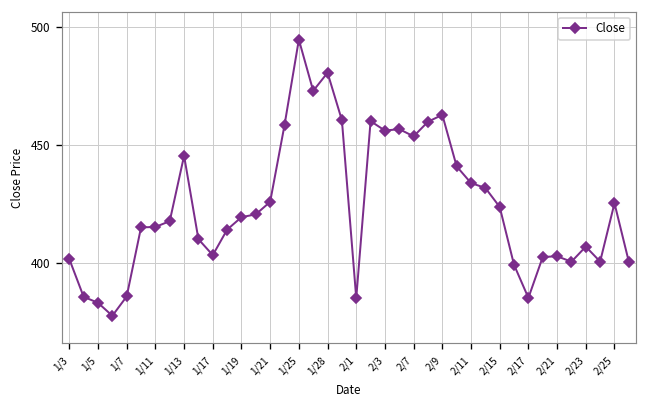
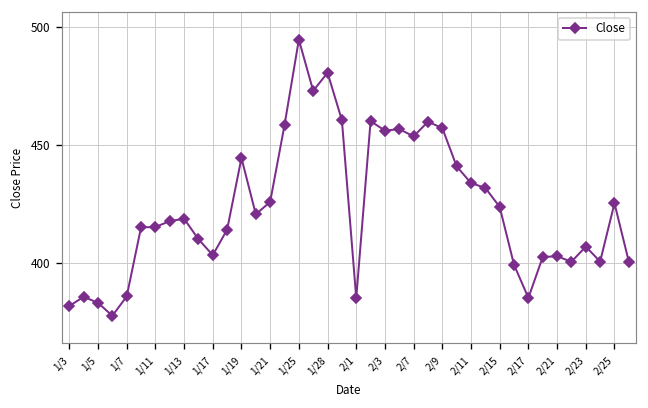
1/3: 402 -> 382
1/13: 445 -> 419
1/19: 419 -> 444
2/9: 463 -> 457
